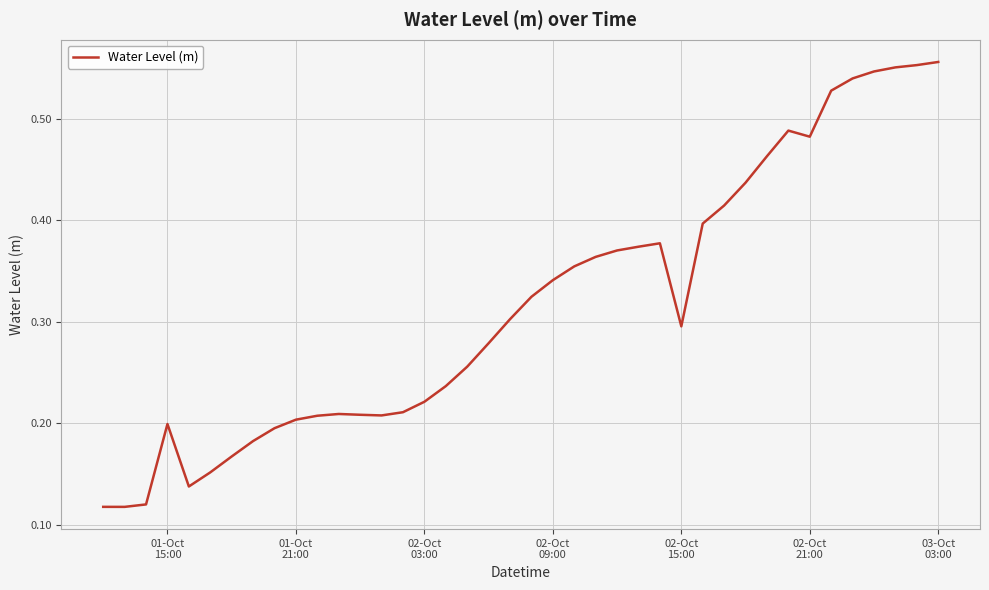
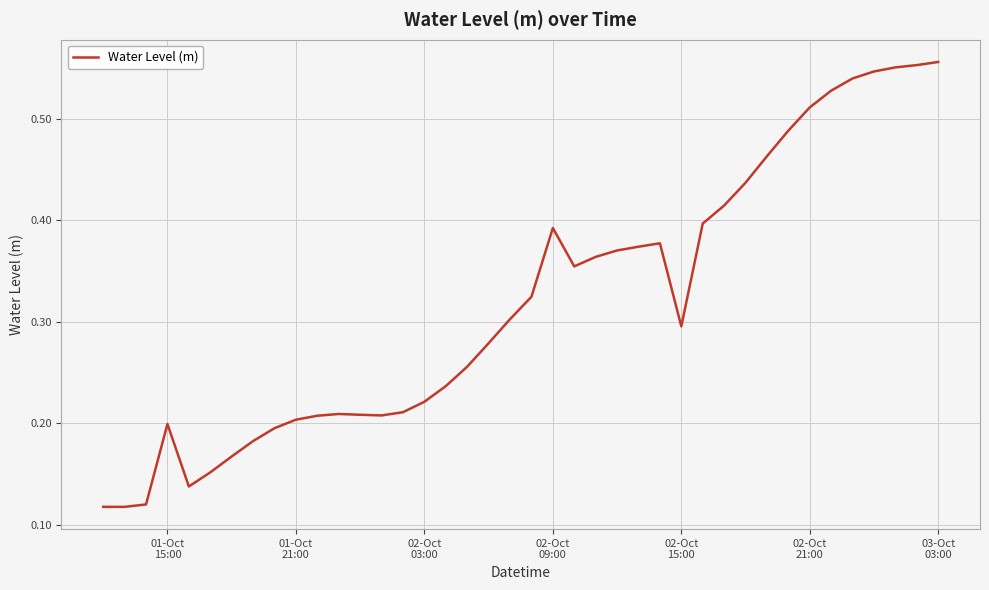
02-Oct 09:00: 0.341 -> 0.392
02-Oct 21:00: 0.482 -> 0.511
